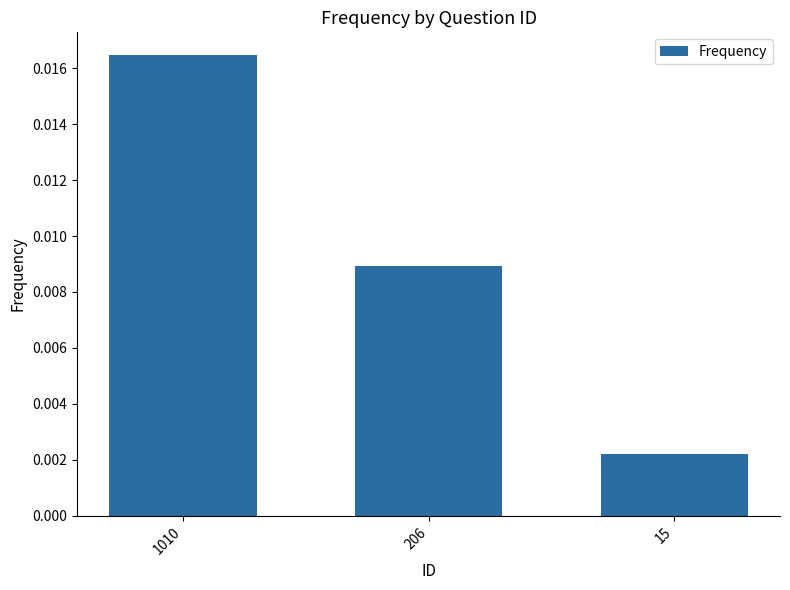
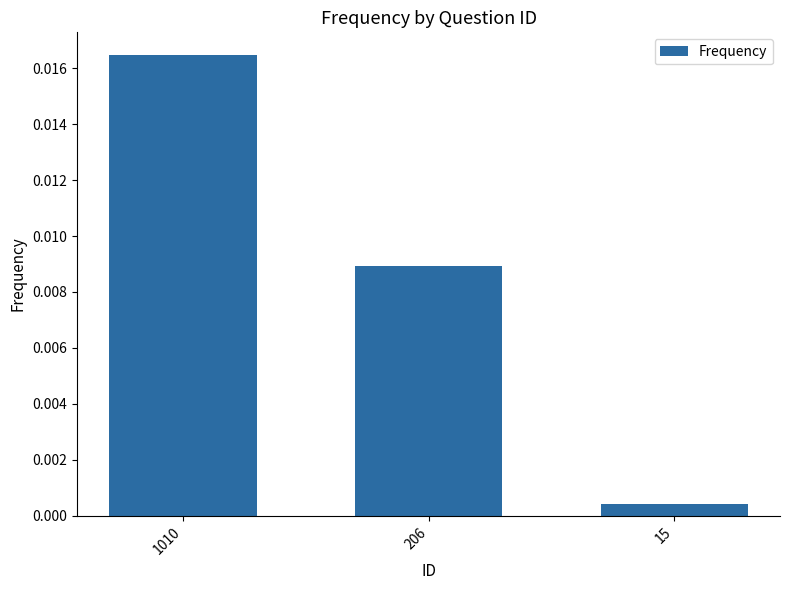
15: 0.0022 -> 0.0004
